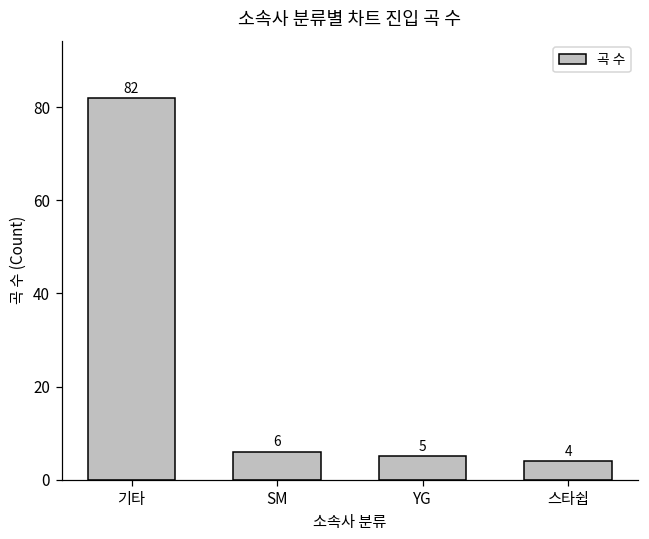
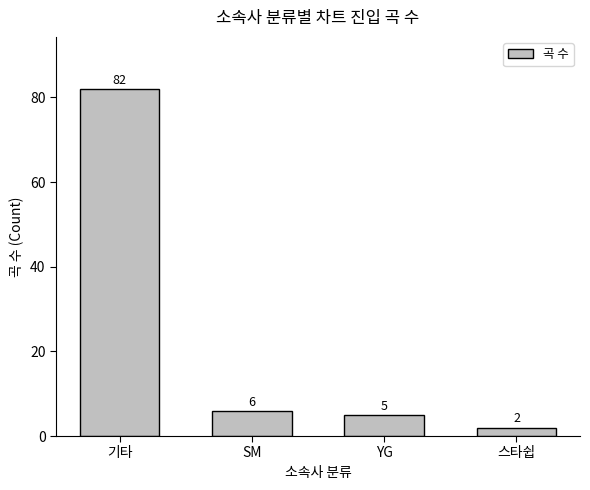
스타쉽: 4 -> 2
